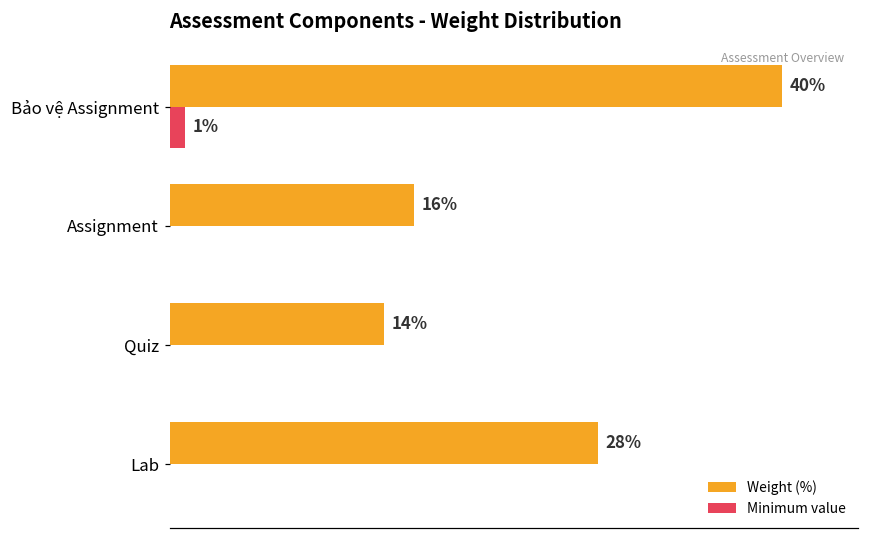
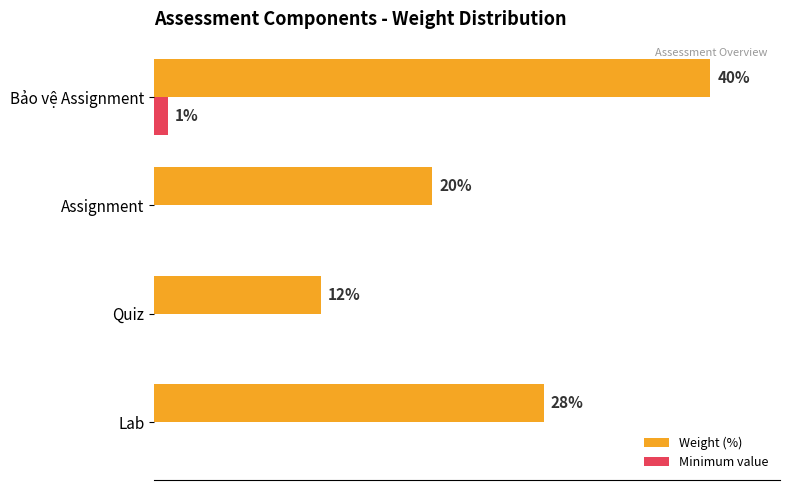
Weight (%), Assignment: 16% -> 20%
Weight (%), Quiz: 14% -> 12%
